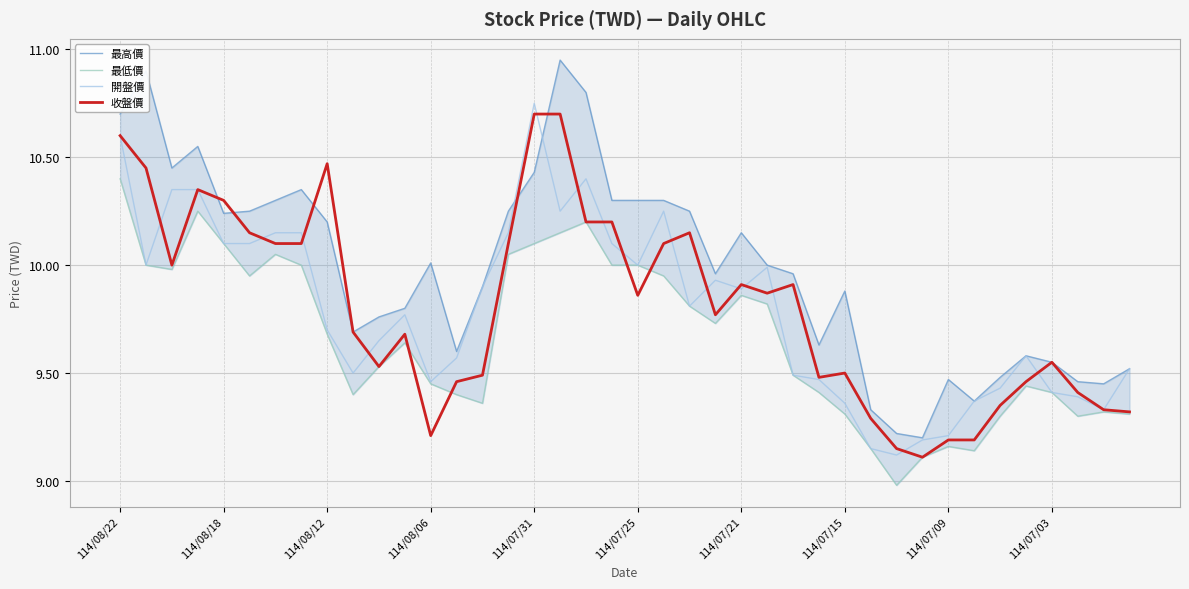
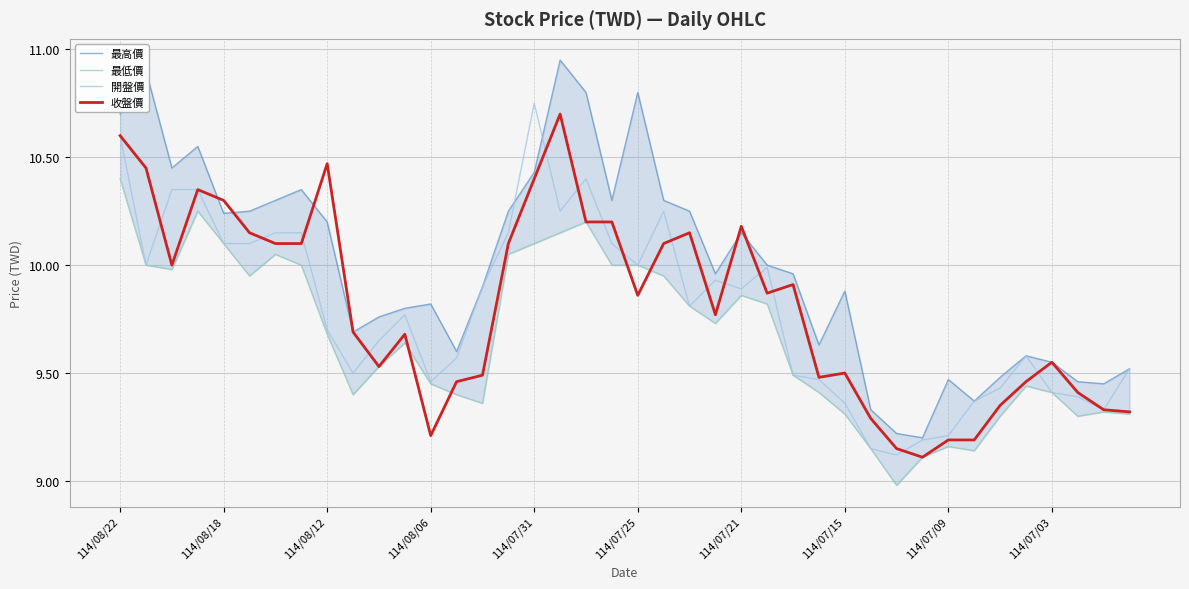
最高價, 114/08/06: 10.01 -> 9.82
收盤價, 114/07/31: 10.7 -> 10.4
最高價, 114/07/25: 10.3 -> 10.8
收盤價, 114/07/21: 9.91 -> 10.18
